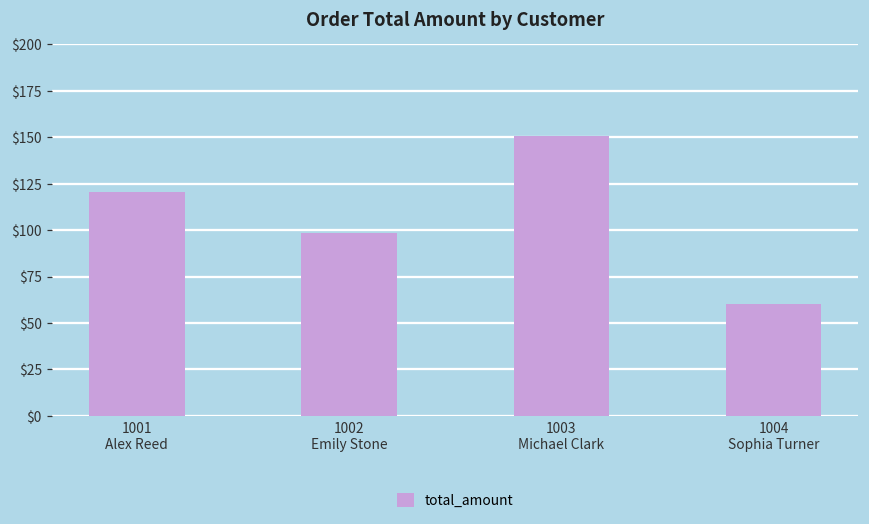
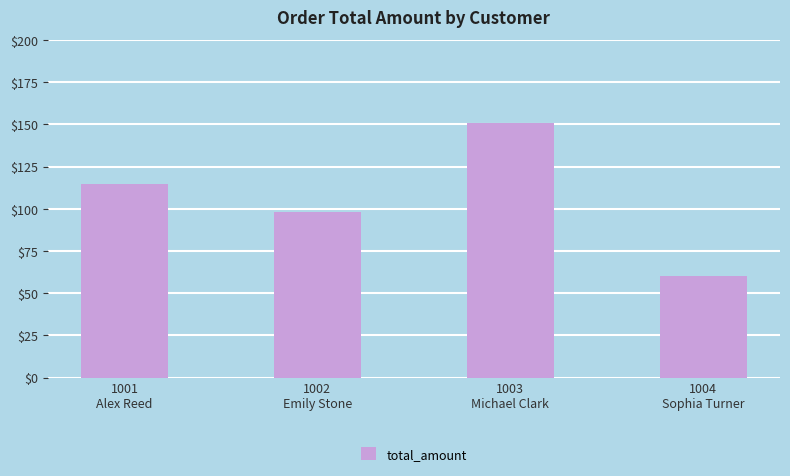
1001 Alex Reed: $121 -> $115
